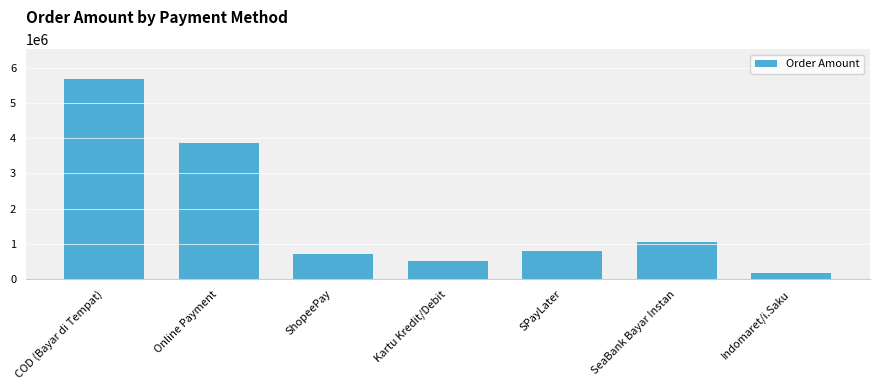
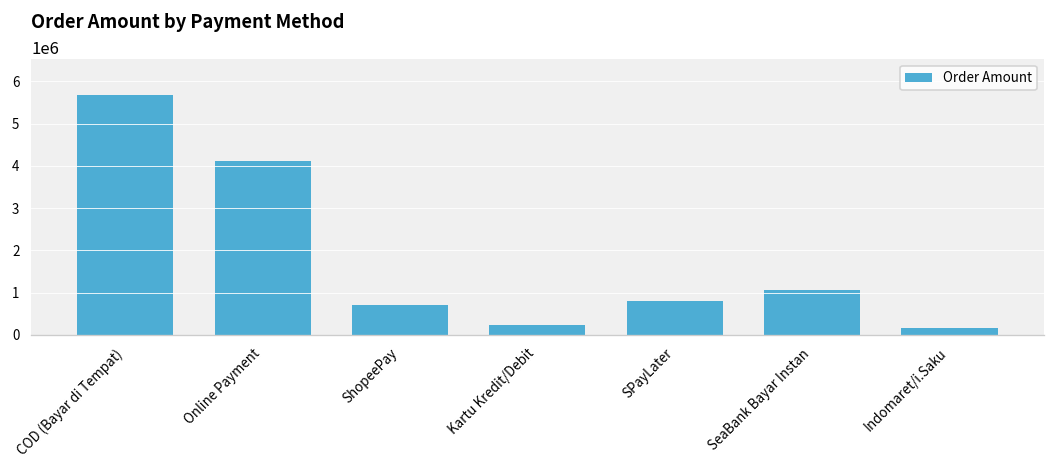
Online Payment: 3900000 -> 4100000
Kartu Kredit/Debit: 500000 -> 200000
